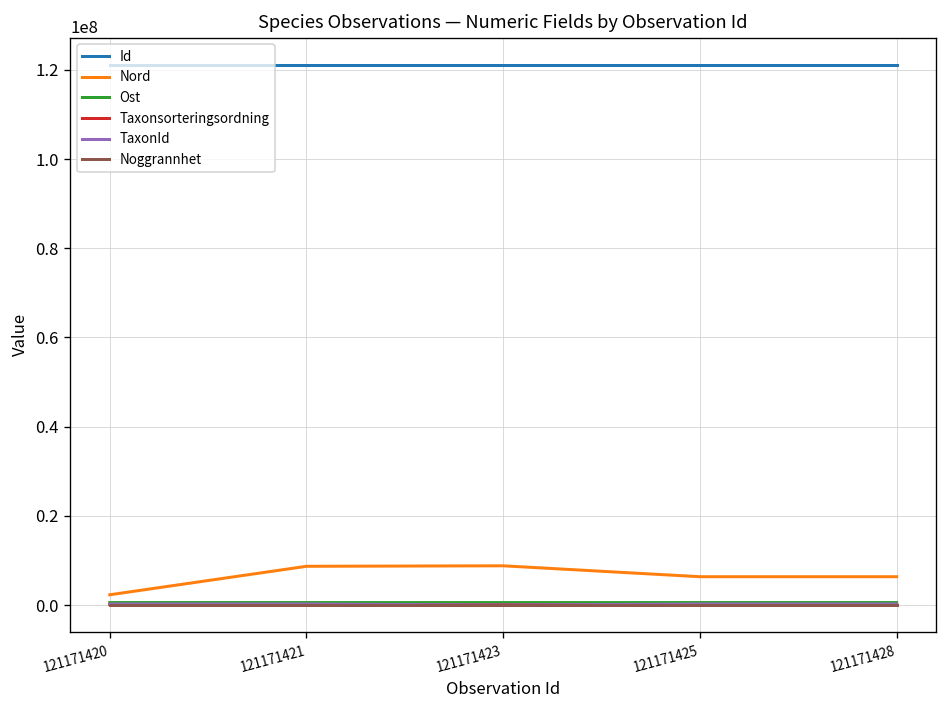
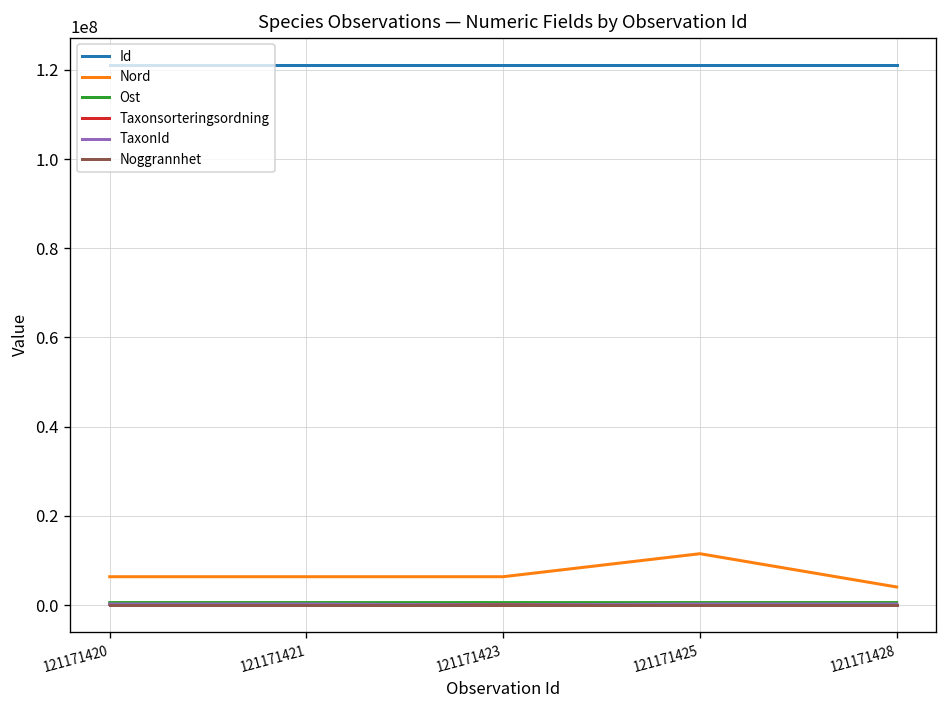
Nord, 121171420: 2000000 -> 6000000
Nord, 121171421: 9000000 -> 6000000
Nord, 121171423: 9000000 -> 6000000
Nord, 121171425: 6000000 -> 12000000
Nord, 121171428: 6000000 -> 4000000
